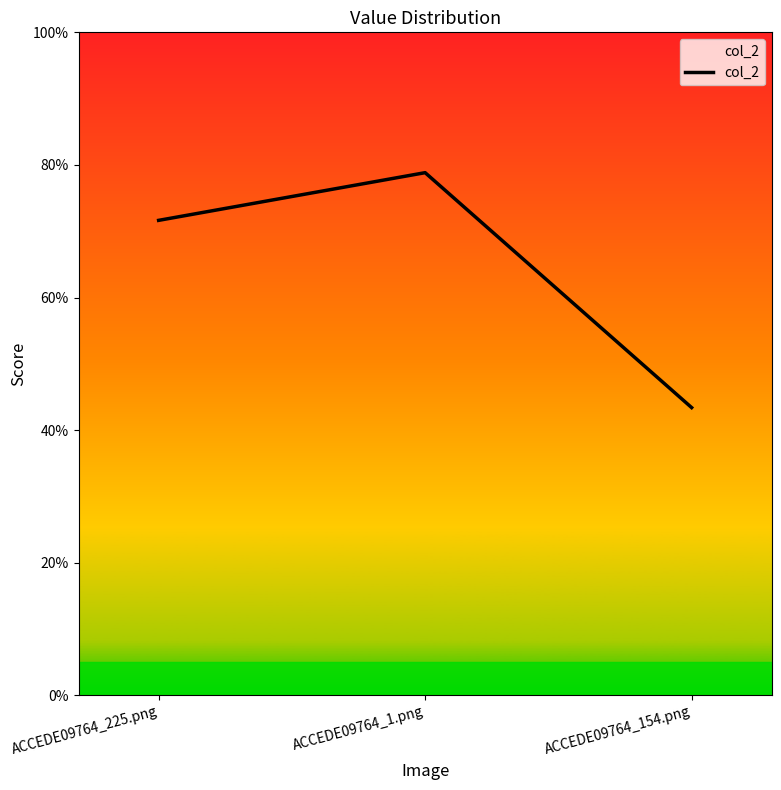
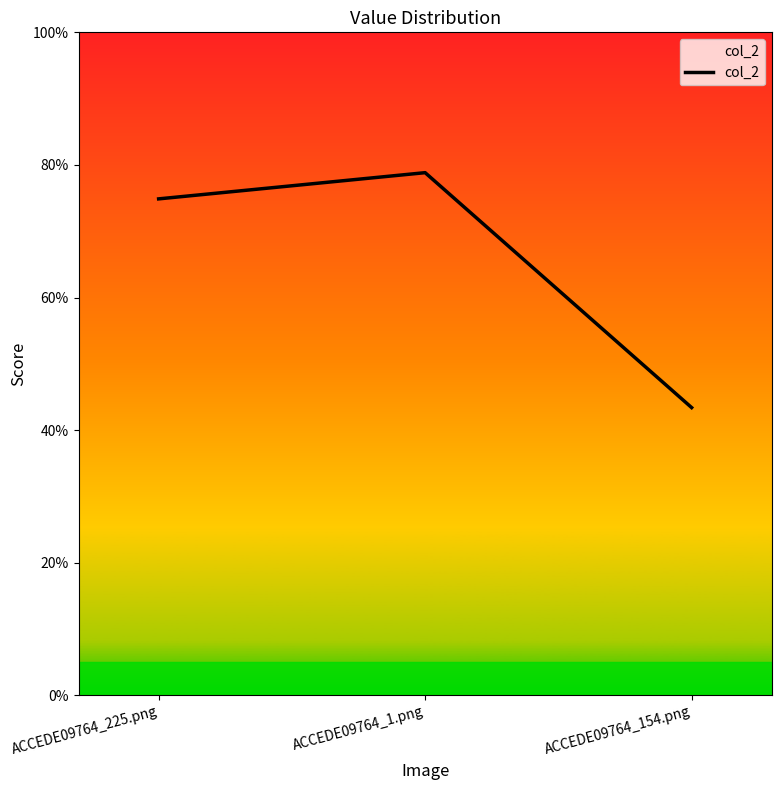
ACCEDE09764_225.png: 72% -> 75%
